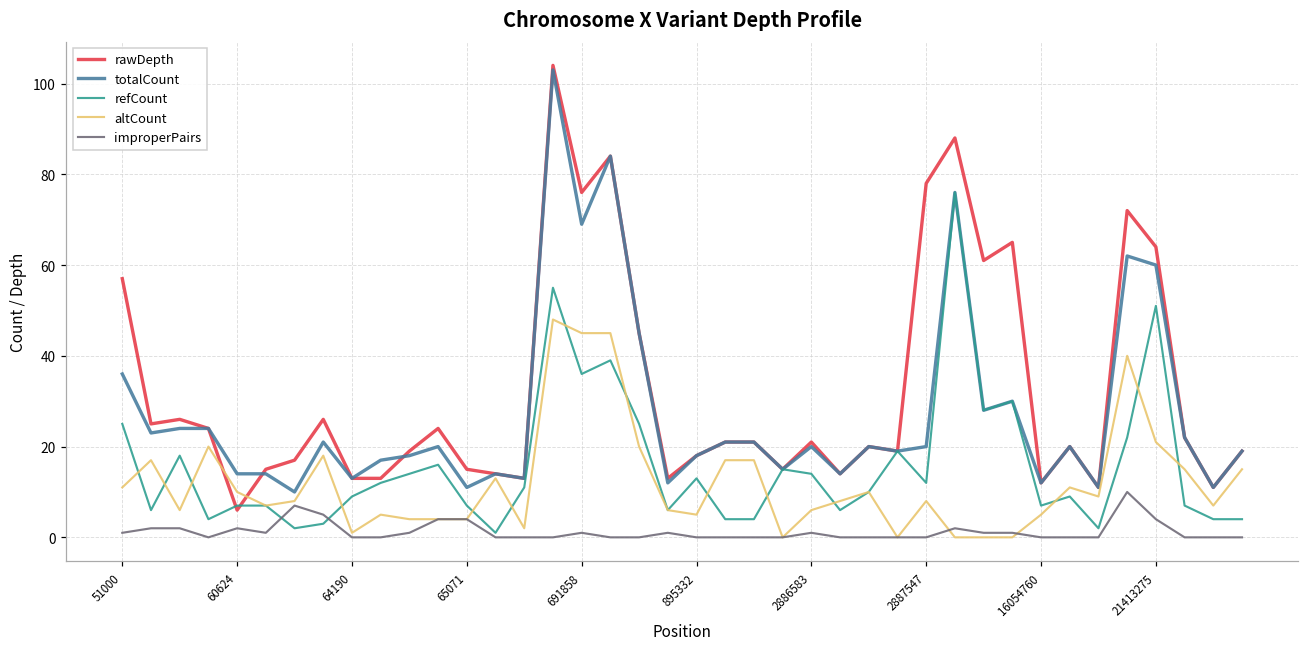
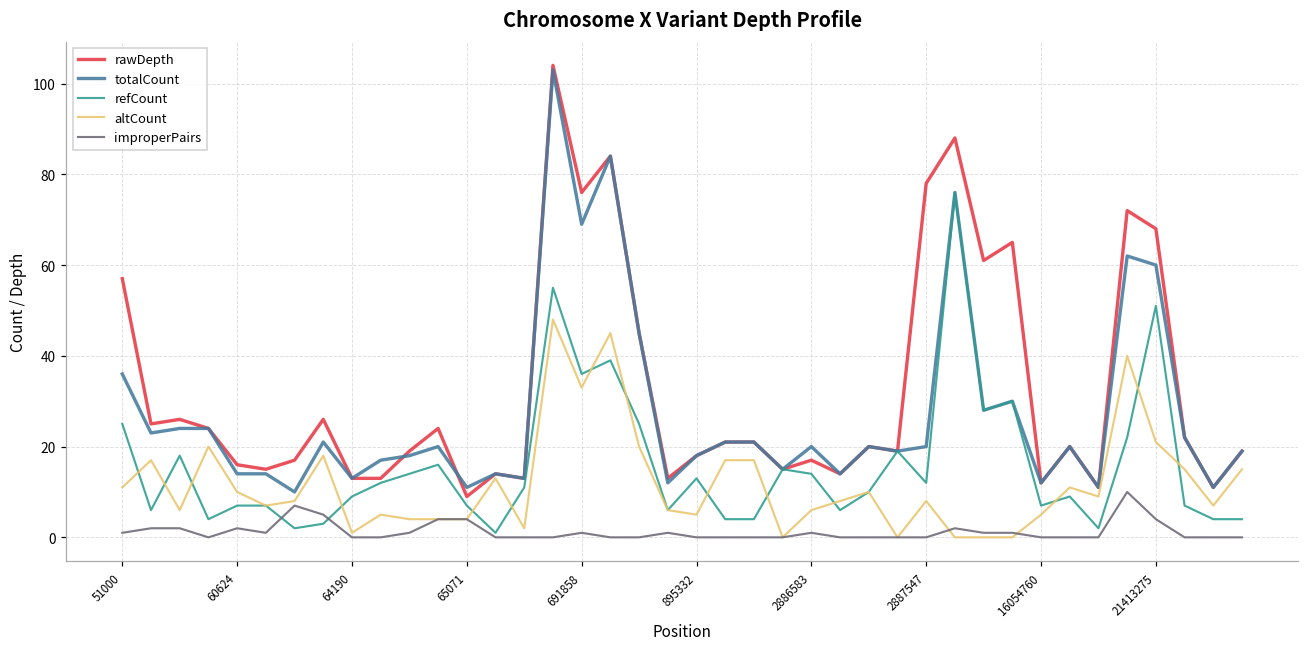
rawDepth, 60624: 6 -> 16
rawDepth, 65071: 15 -> 9
altCount, 691858: 45 -> 33
rawDepth, 2886583: 21 -> 17
rawDepth, 21413275: 64 -> 68
